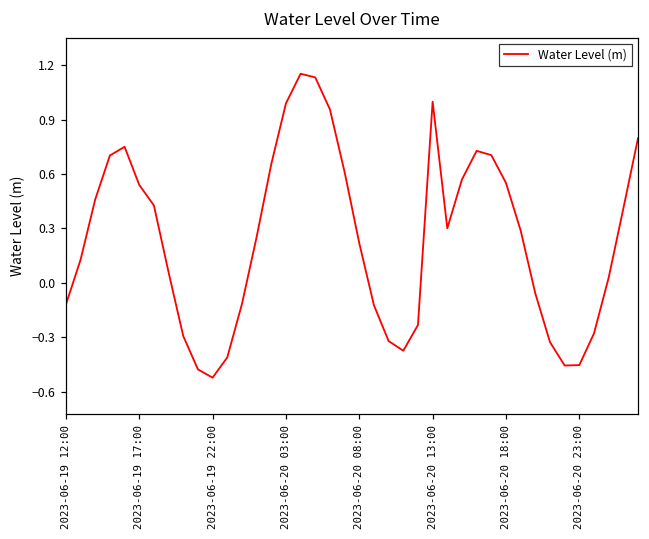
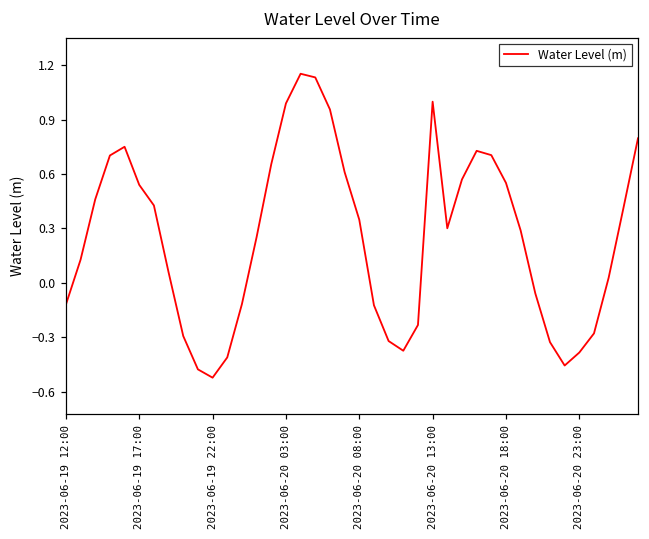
2023-06-20 08:00: 0.22 -> 0.35
2023-06-20 23:00: -0.45 -> -0.38
